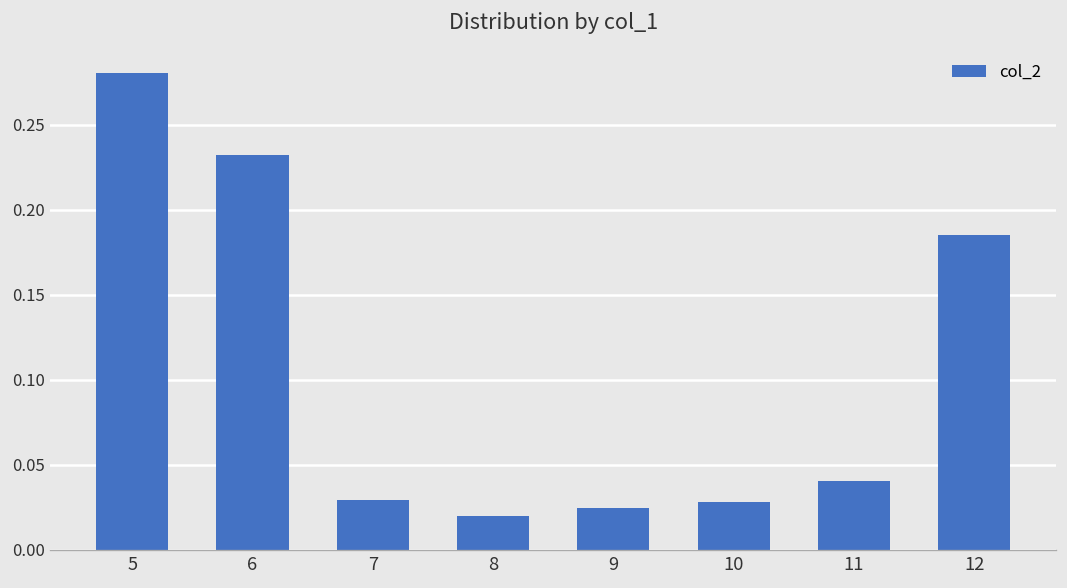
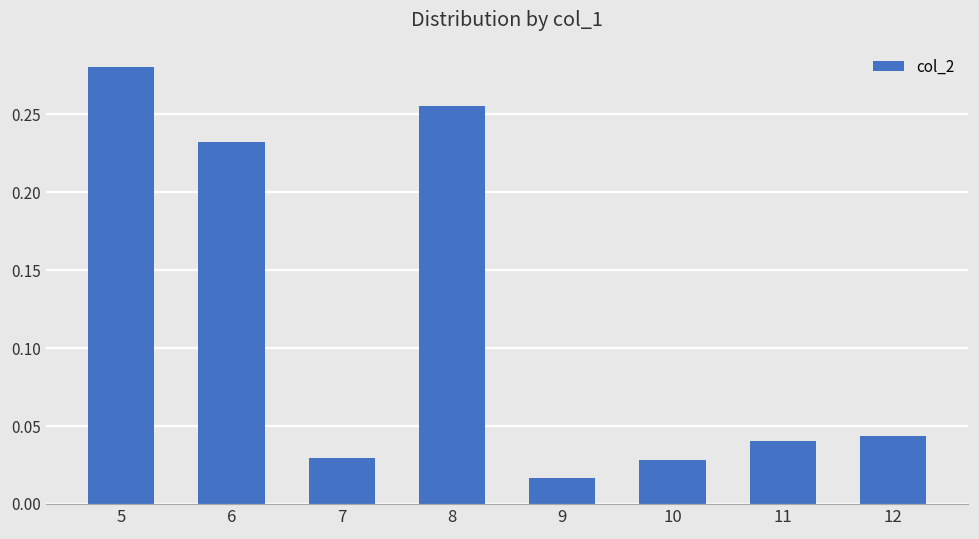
8: 0.020 -> 0.255
9: 0.024 -> 0.017
12: 0.185 -> 0.044
